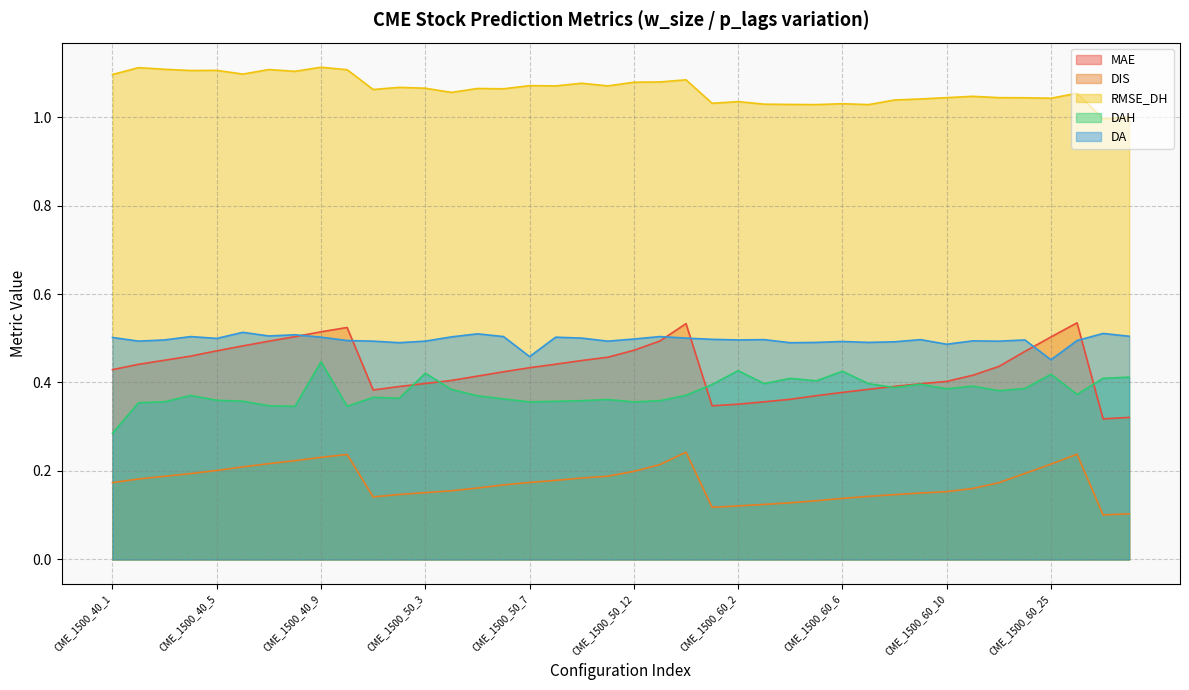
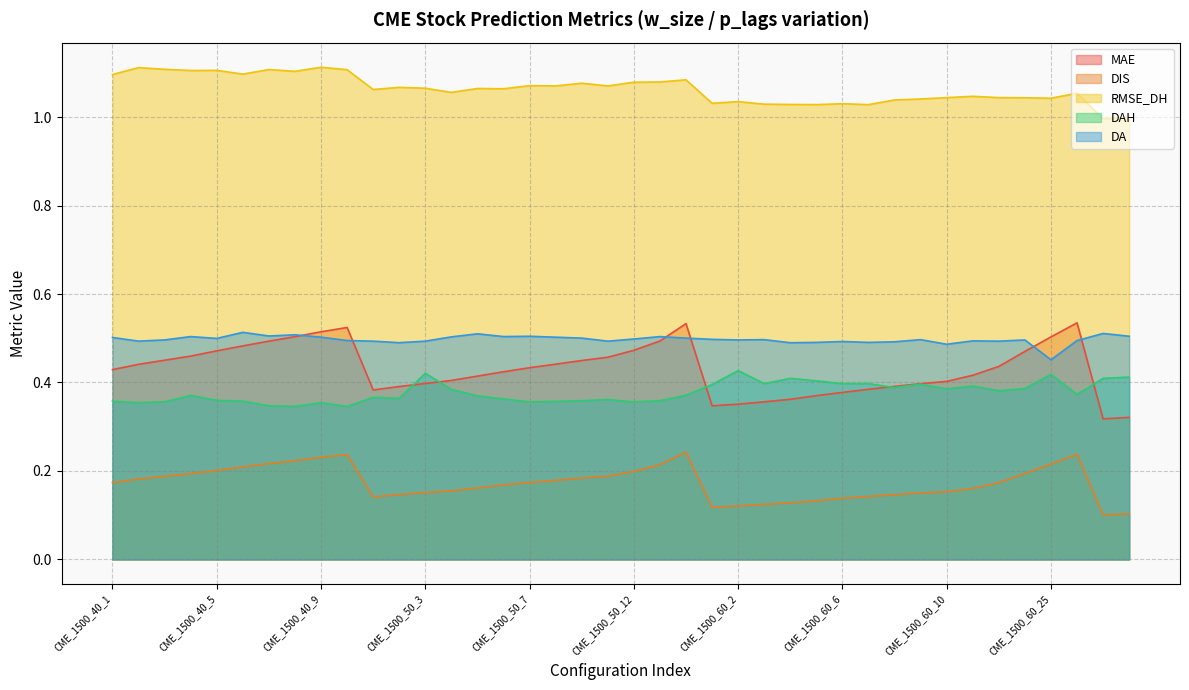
DAH, CME_1500_40_1: 0.29 -> 0.36
DAH, CME_1500_40_9: 0.45 -> 0.35
DA, CME_1500_50_7: 0.46 -> 0.50
DAH, CME_1500_60_6: 0.43 -> 0.40
